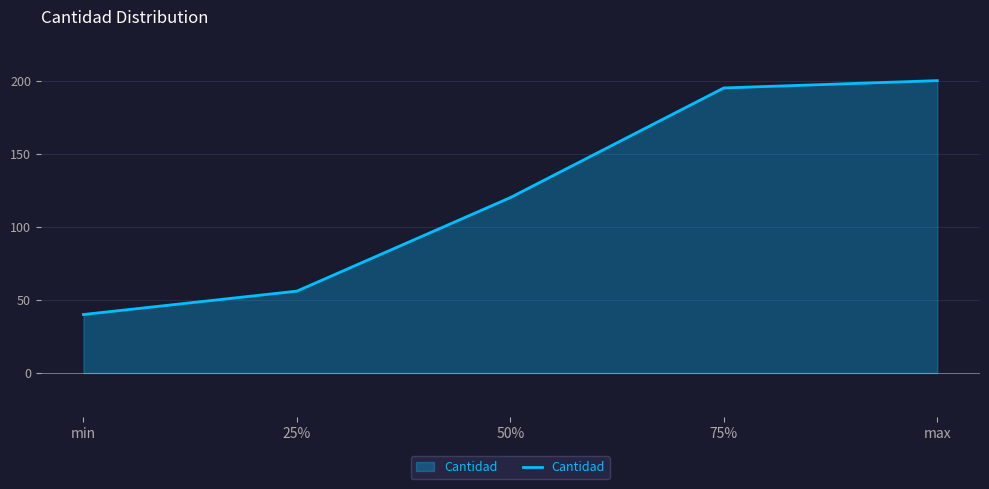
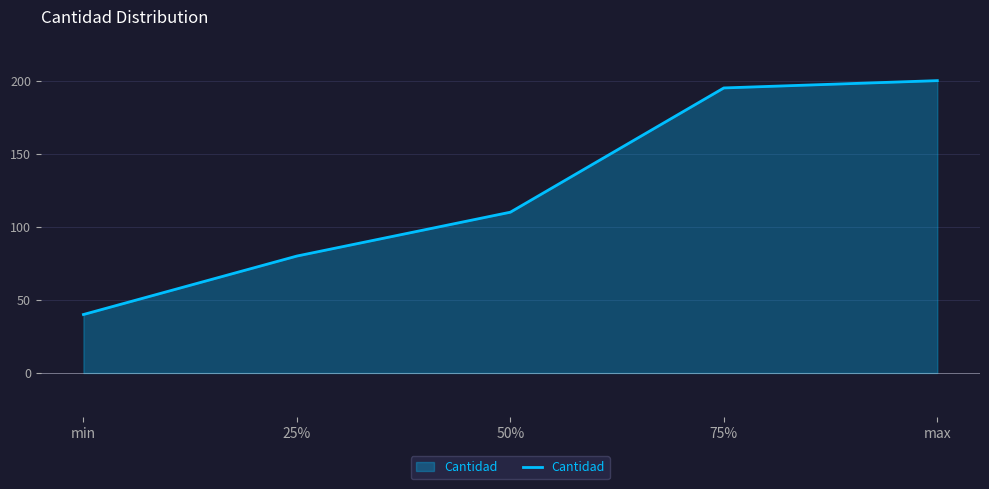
25%: 56 -> 80
50%: 120 -> 110
